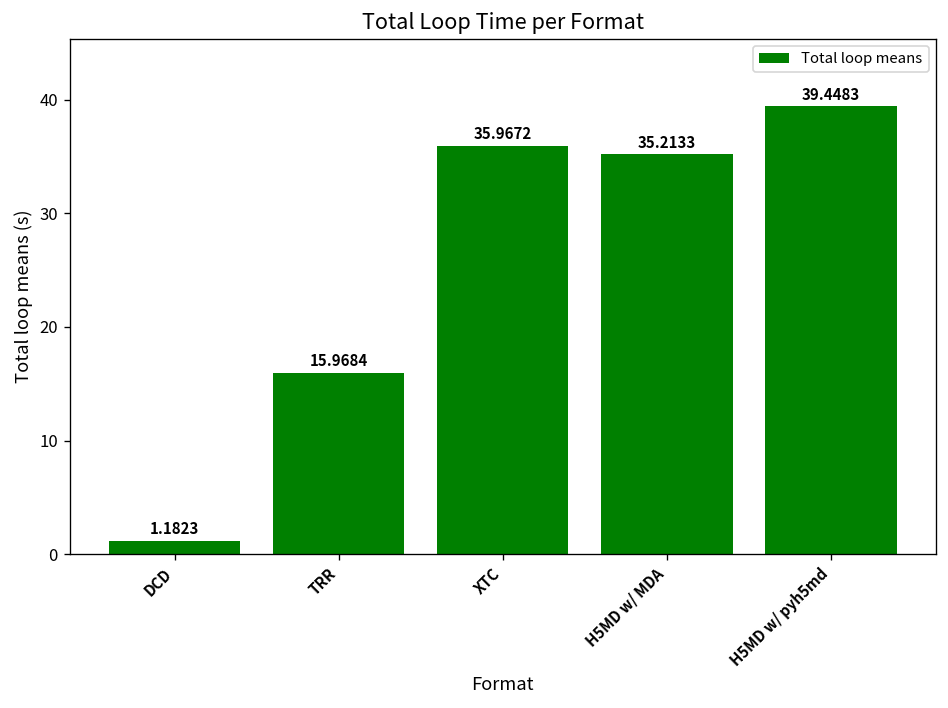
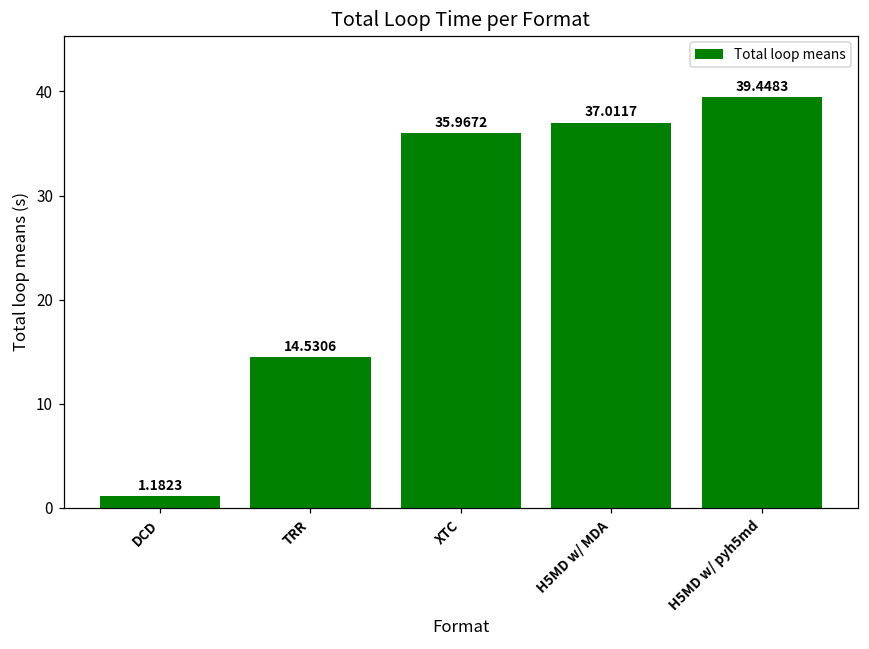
TRR: 15.9684 -> 14.5306
H5MD w/ MDA: 35.2133 -> 37.0117
